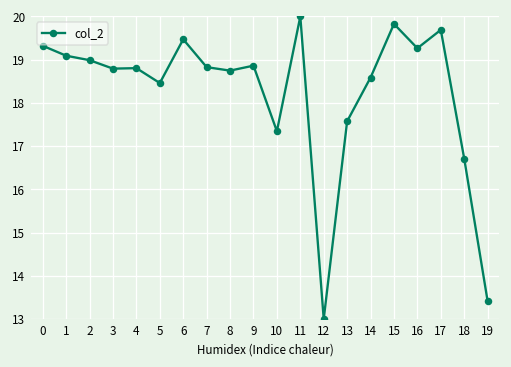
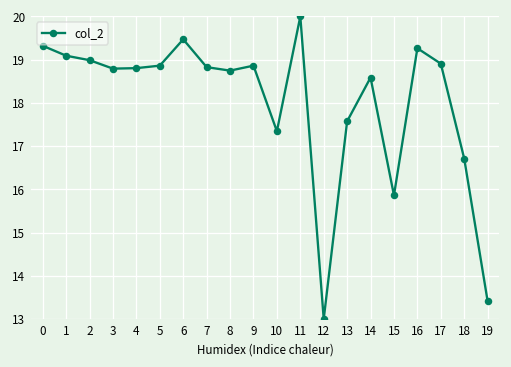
5: 18.5 -> 18.9
15: 19.8 -> 15.9
17: 19.7 -> 18.9
